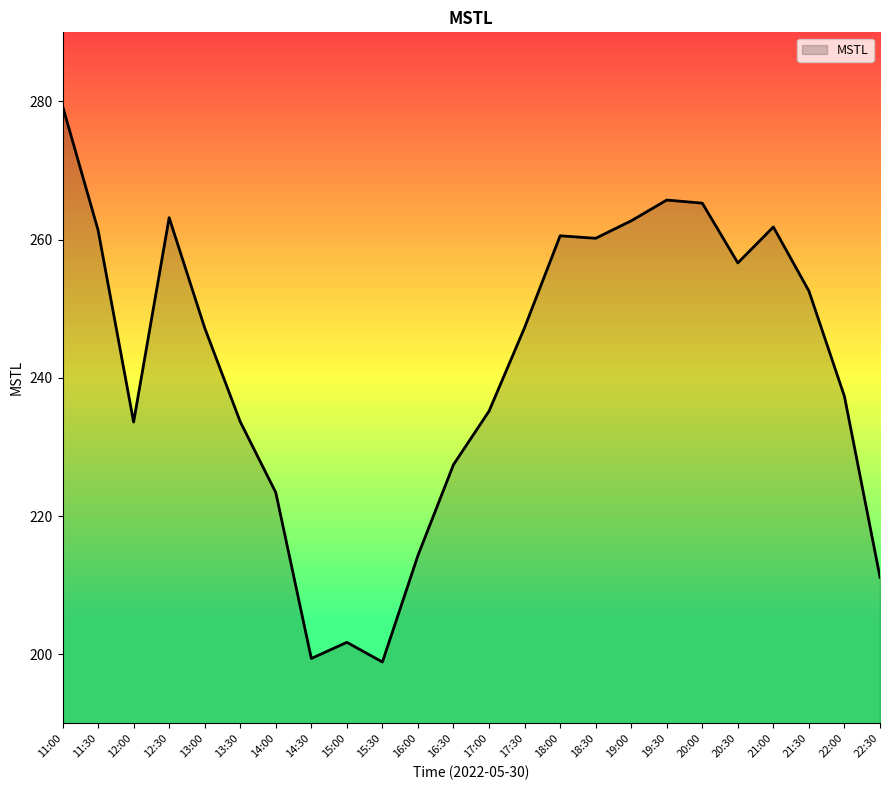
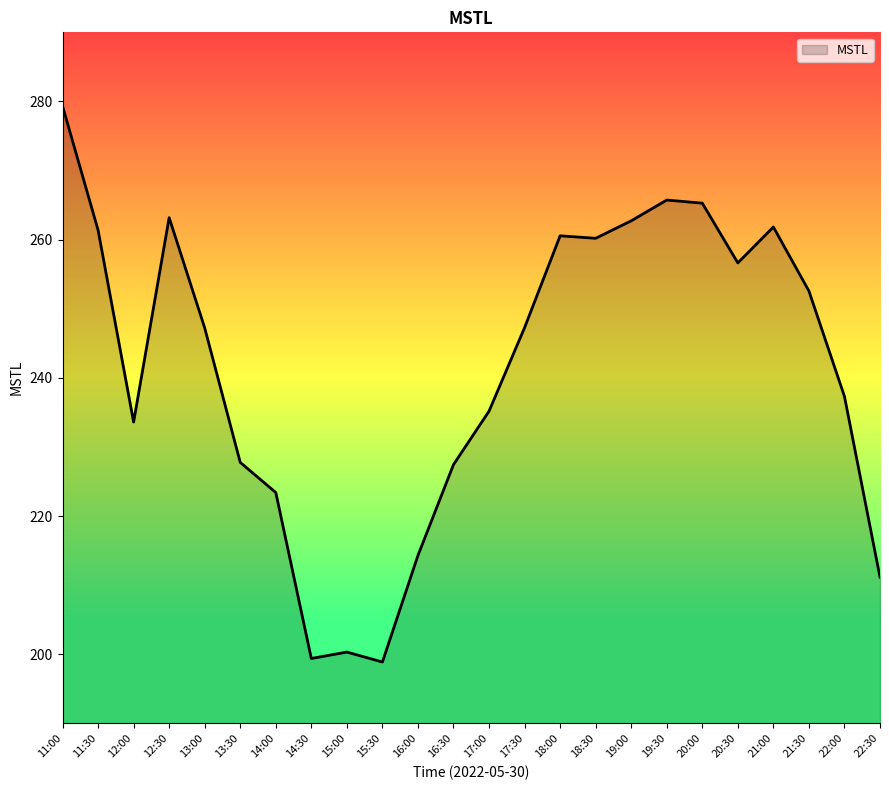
13:30: 234 -> 228
15:00: 202 -> 200
